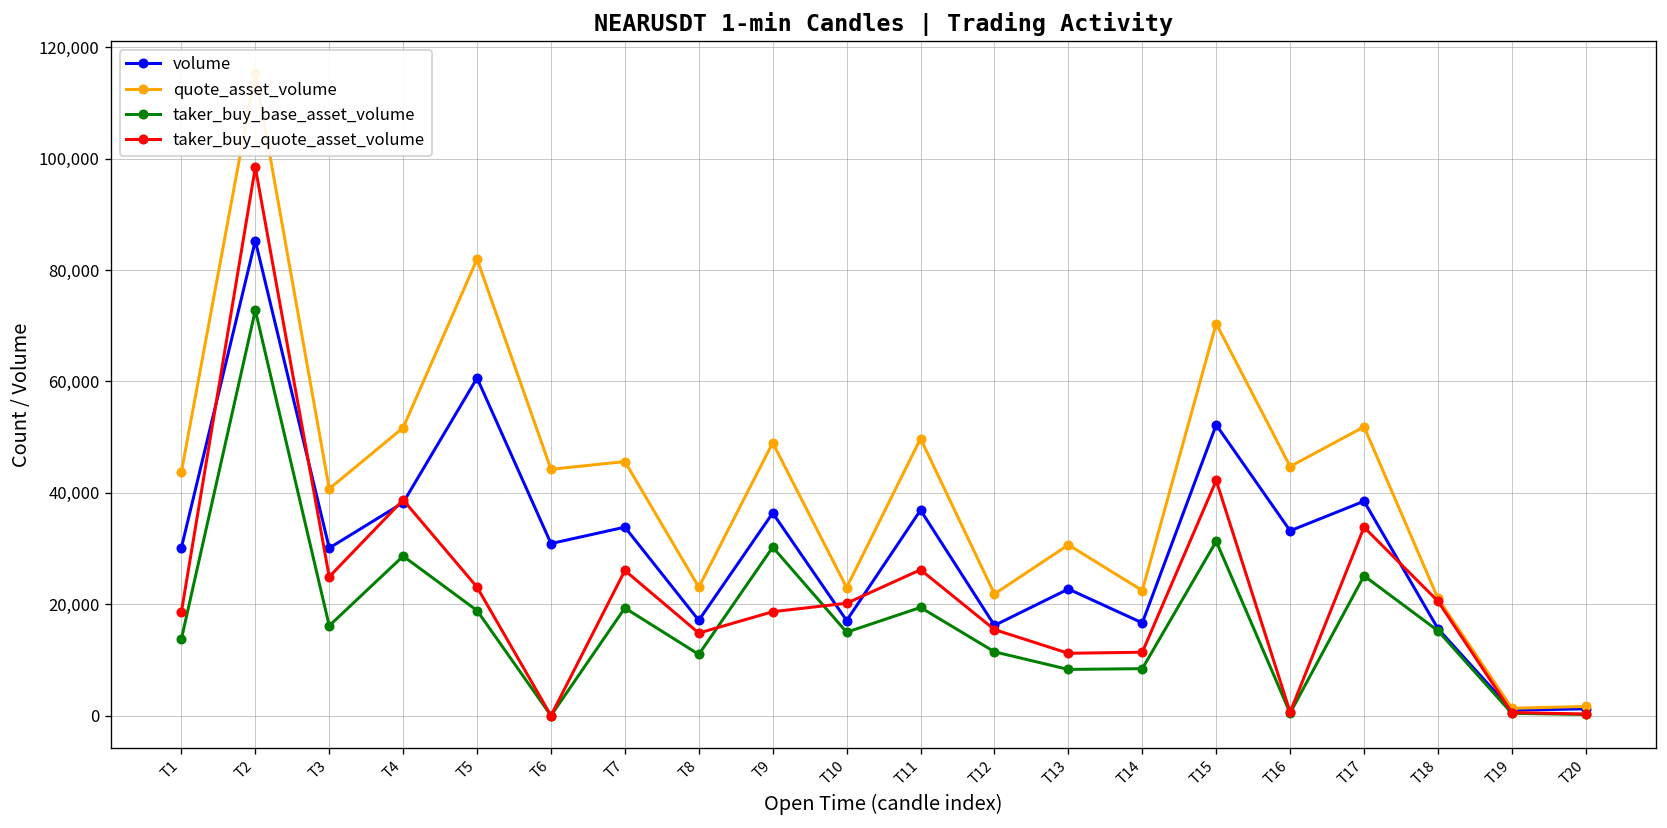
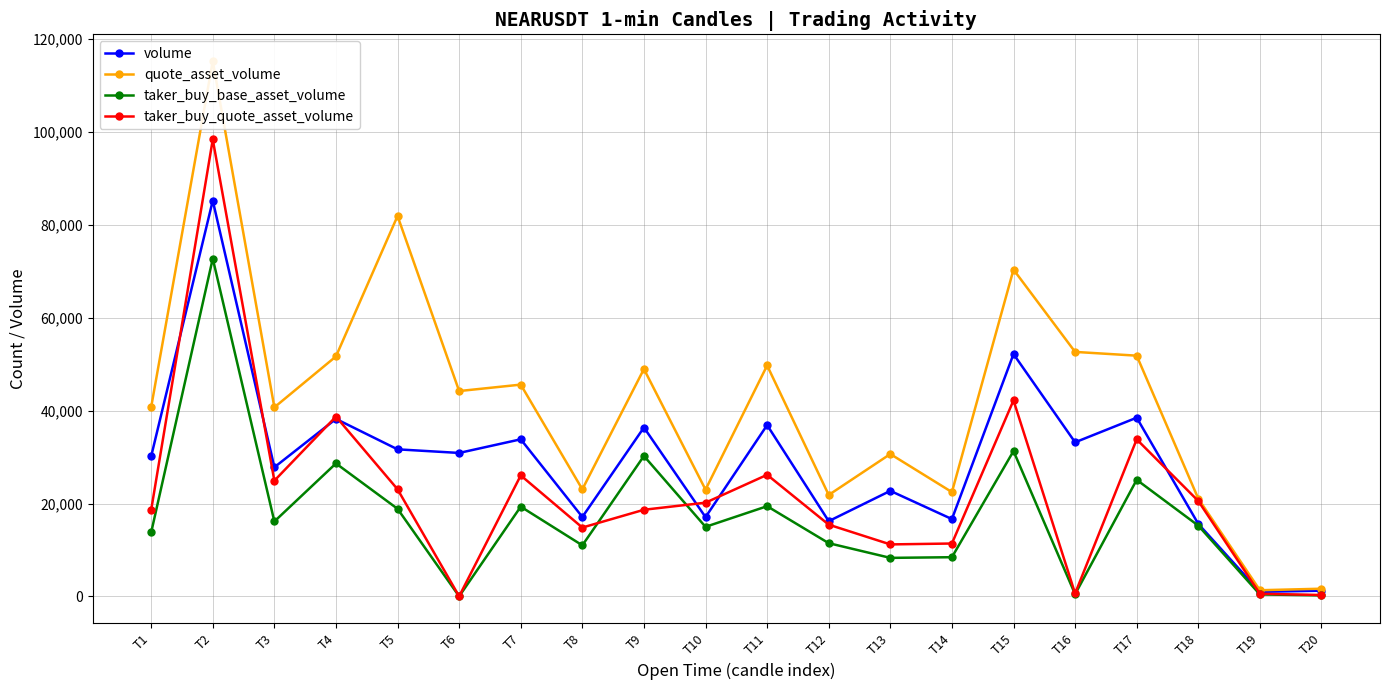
quote_asset_volume, T1: 44,000 -> 41,000
volume, T3: 30,000 -> 28,000
volume, T5: 61,000 -> 32,000
quote_asset_volume, T16: 45,000 -> 53,000
